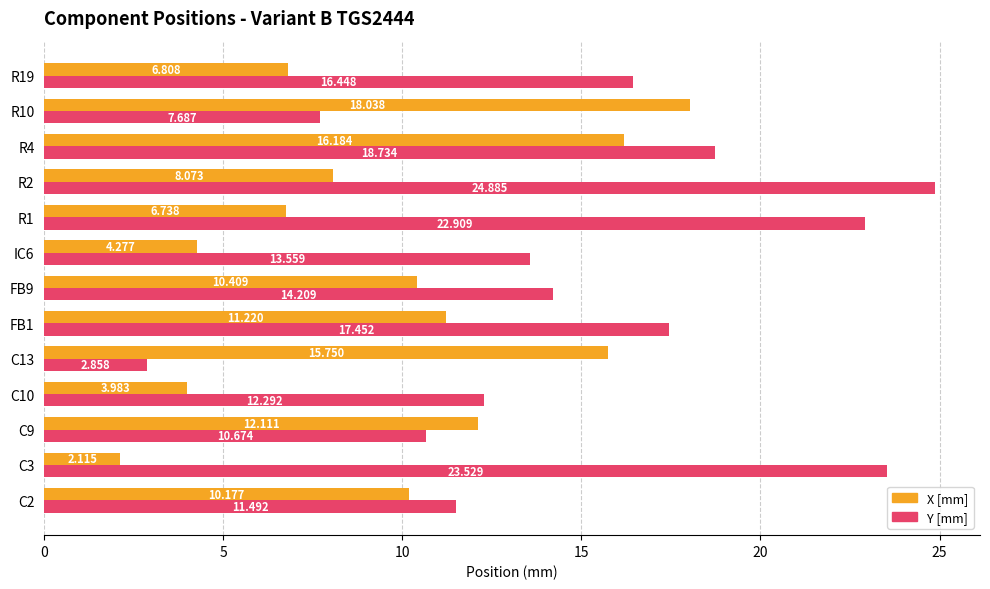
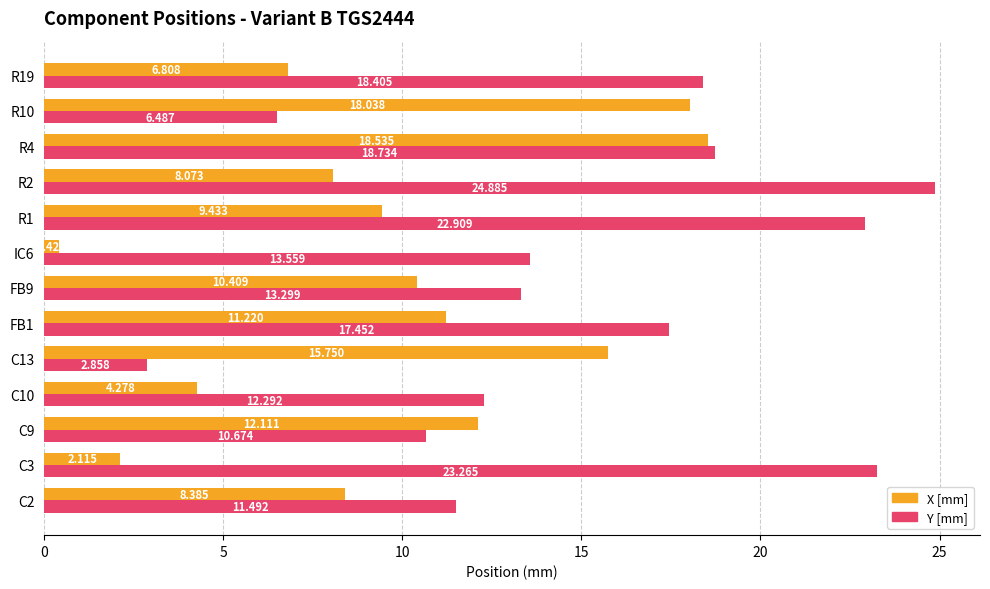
Y [mm], R19: 16.448 -> 18.405
Y [mm], R10: 7.687 -> 6.487
X [mm], R4: 16.184 -> 18.535
X [mm], R1: 6.738 -> 9.433
X [mm], IC6: 4.3 -> 0.4
Y [mm], FB9: 14.209 -> 13.299
X [mm], C10: 3.983 -> 4.278
Y [mm], C3: 23.529 -> 23.265
X [mm], C2: 10.177 -> 8.385
